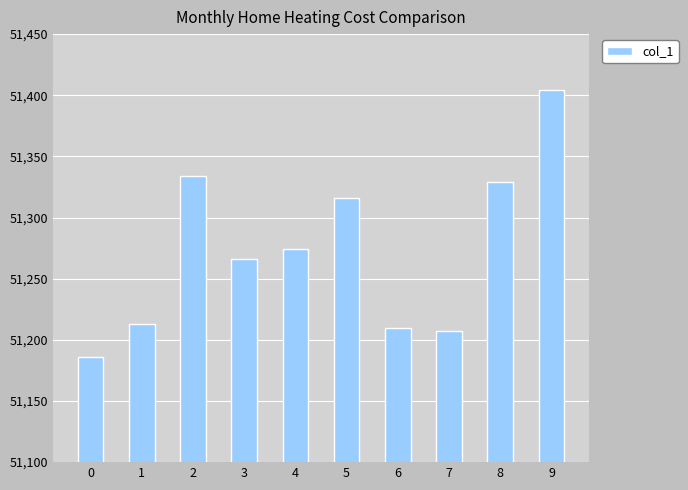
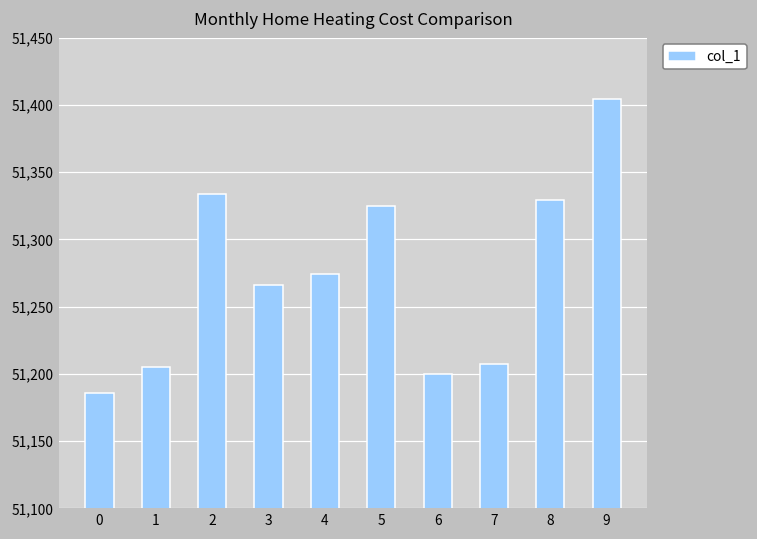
1: 51,213 -> 51,205
5: 51,316 -> 51,325
6: 51,210 -> 51,200
